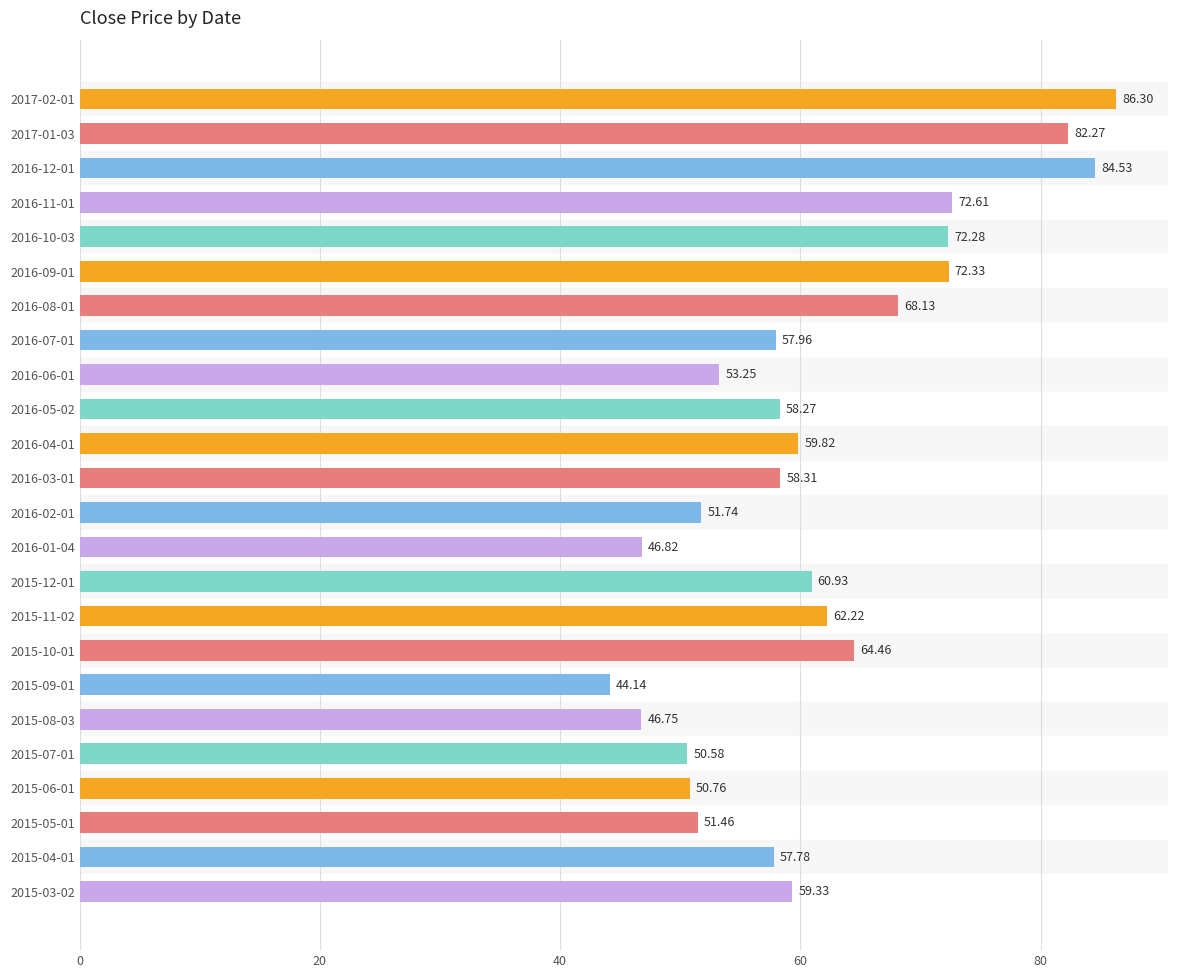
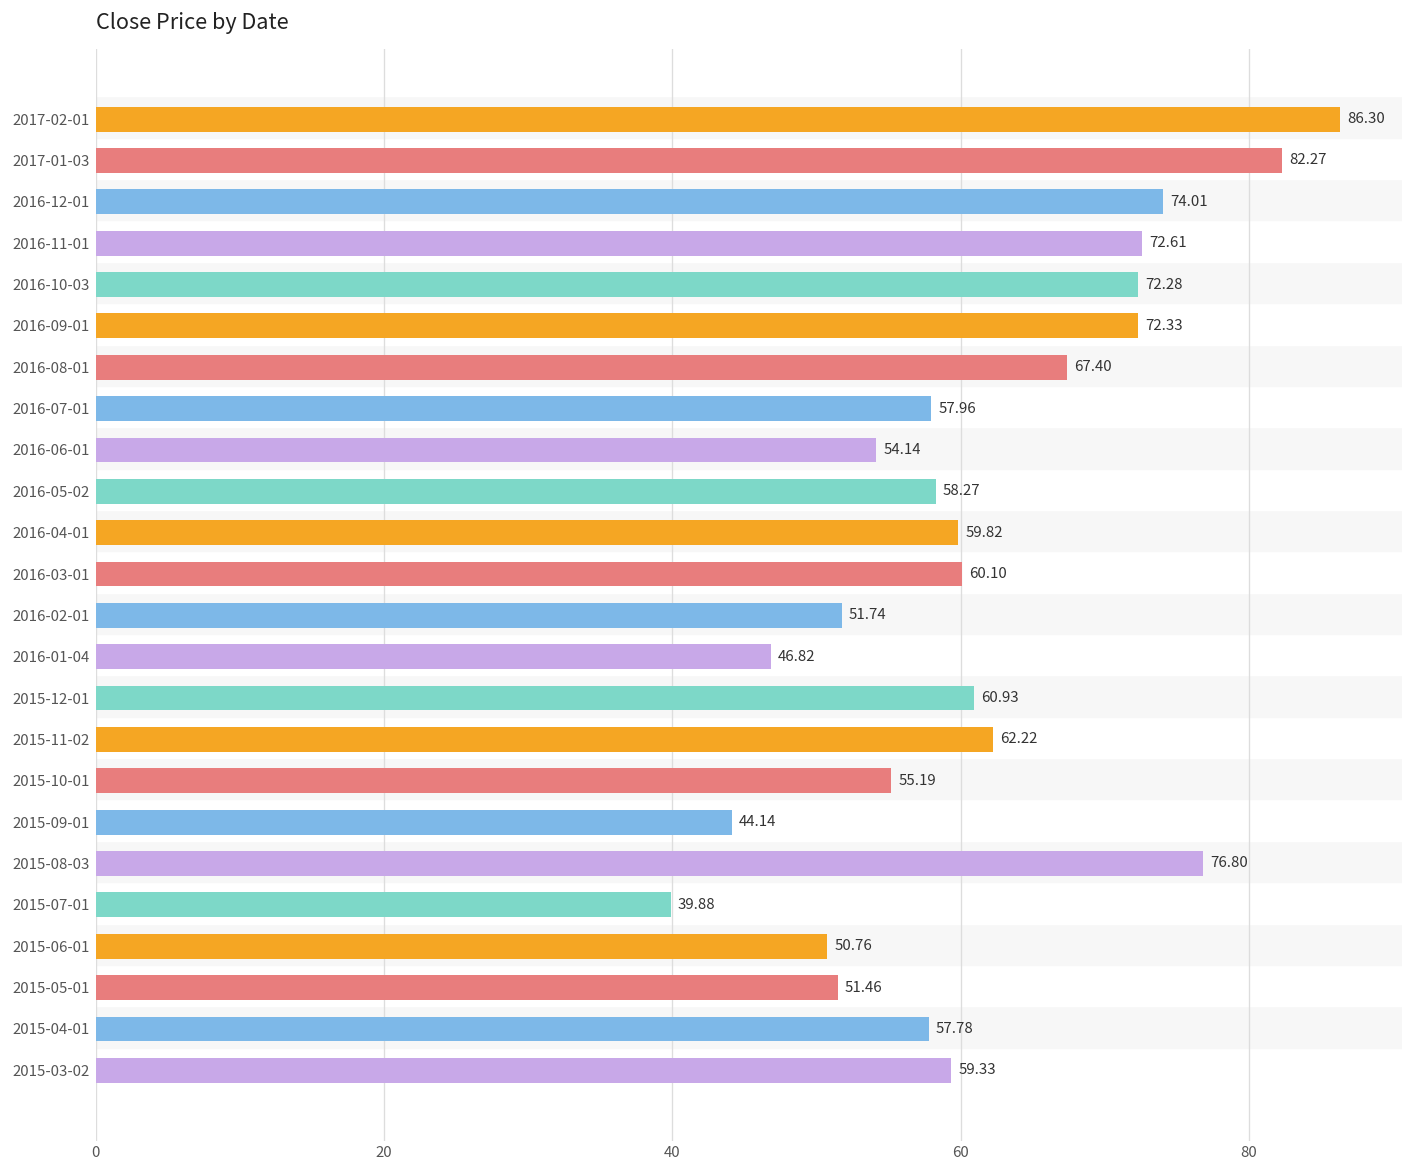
2016-12-01: 84.53 -> 74.01
2016-08-01: 68.13 -> 67.40
2016-06-01: 53.25 -> 54.14
2016-03-01: 58.31 -> 60.10
2015-10-01: 64.46 -> 55.19
2015-08-03: 46.75 -> 76.80
2015-07-01: 50.58 -> 39.88
